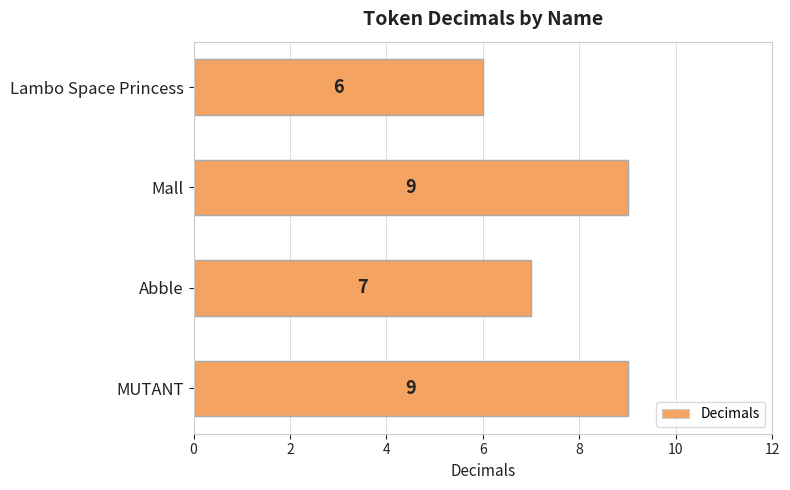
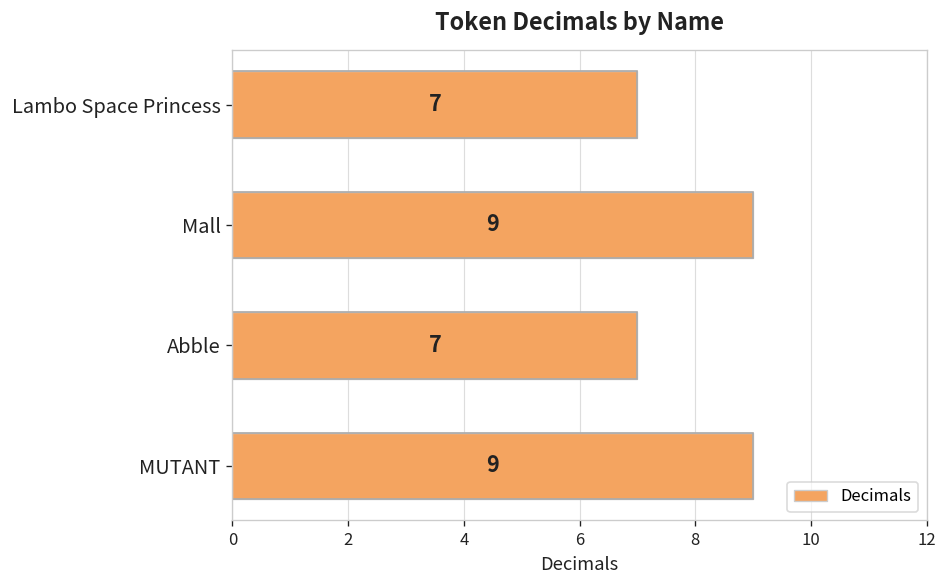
Lambo Space Princess: 6 -> 7
